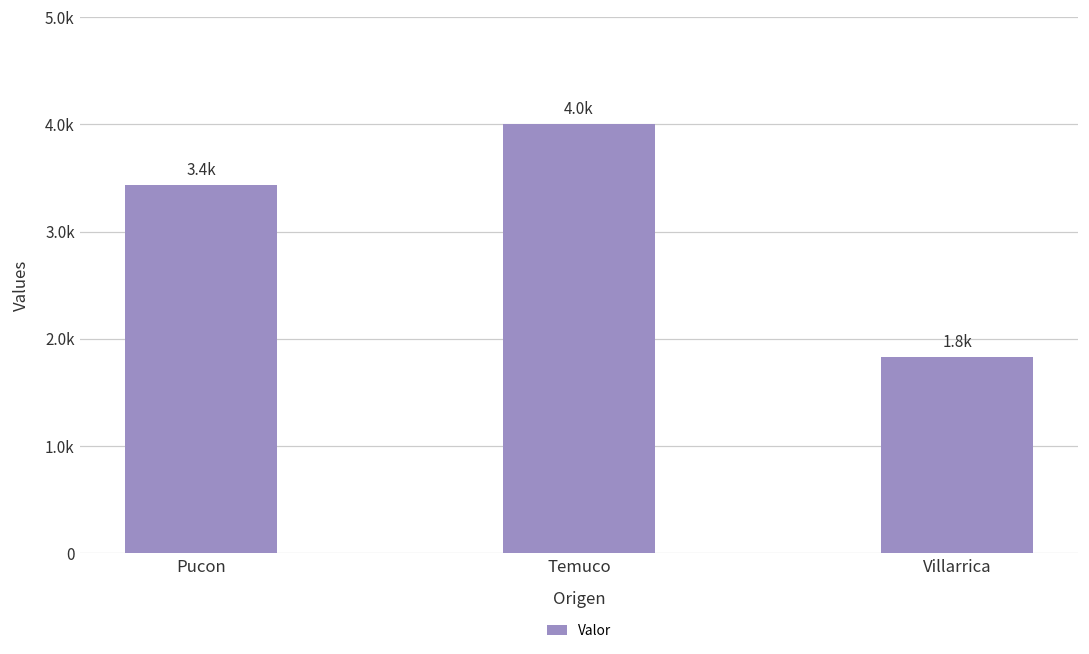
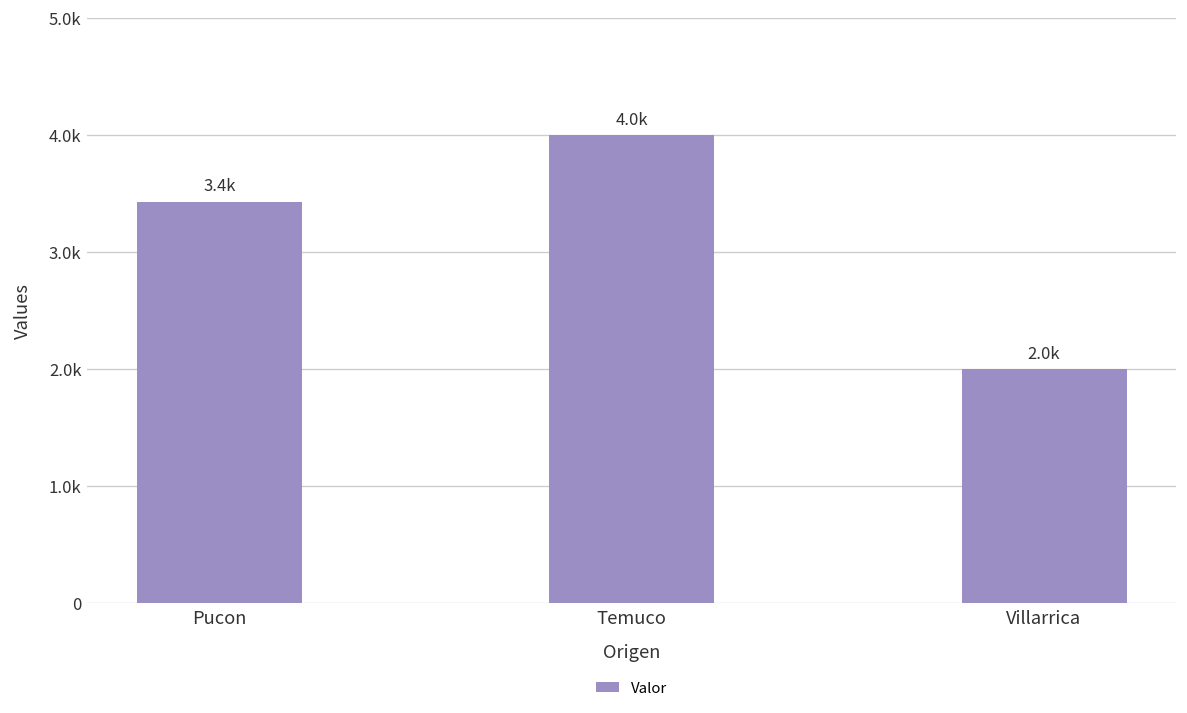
Villarrica: 1.8k -> 2.0k
